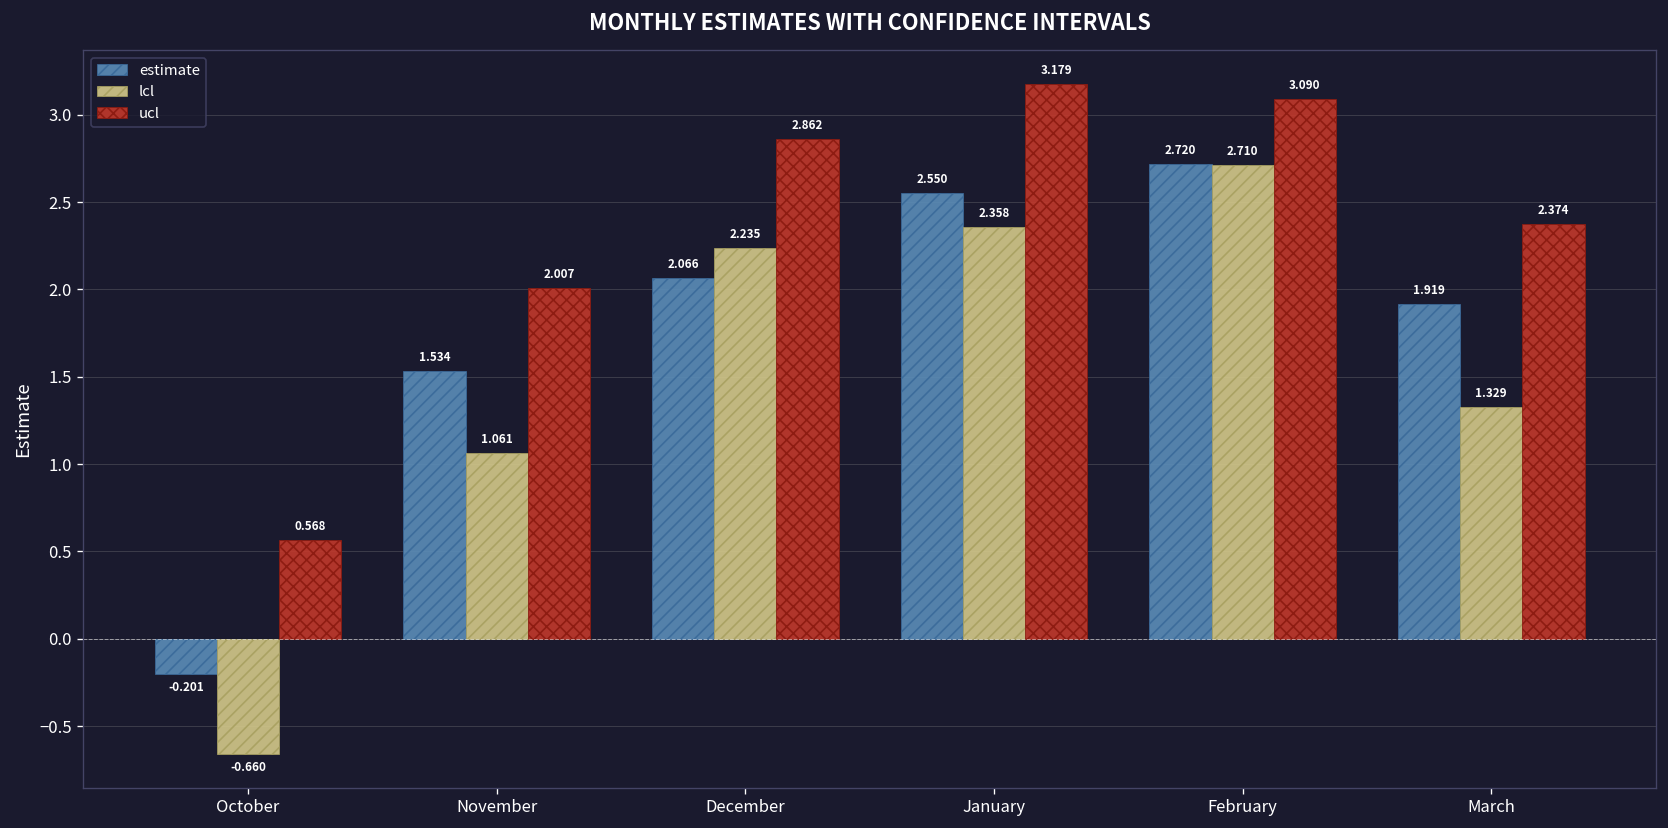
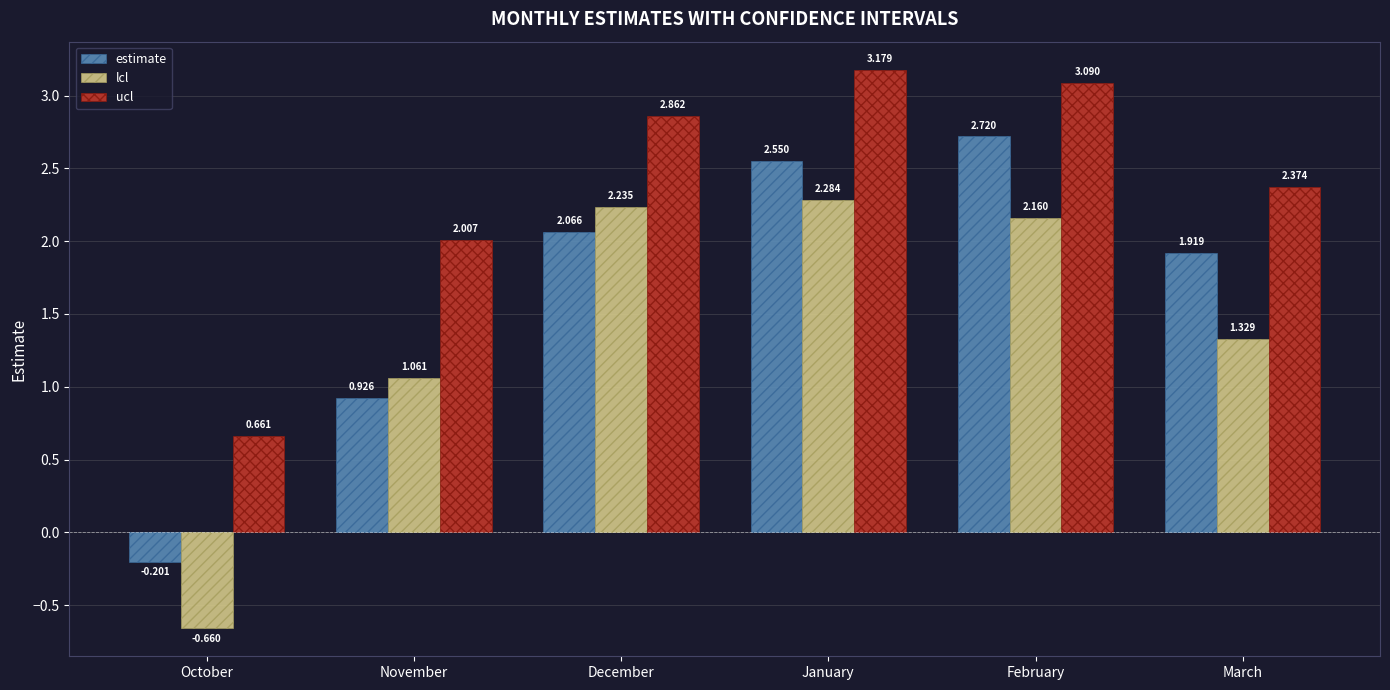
ucl, October: 0.568 -> 0.661
estimate, November: 1.534 -> 0.926
lcl, January: 2.358 -> 2.284
lcl, February: 2.710 -> 2.160
